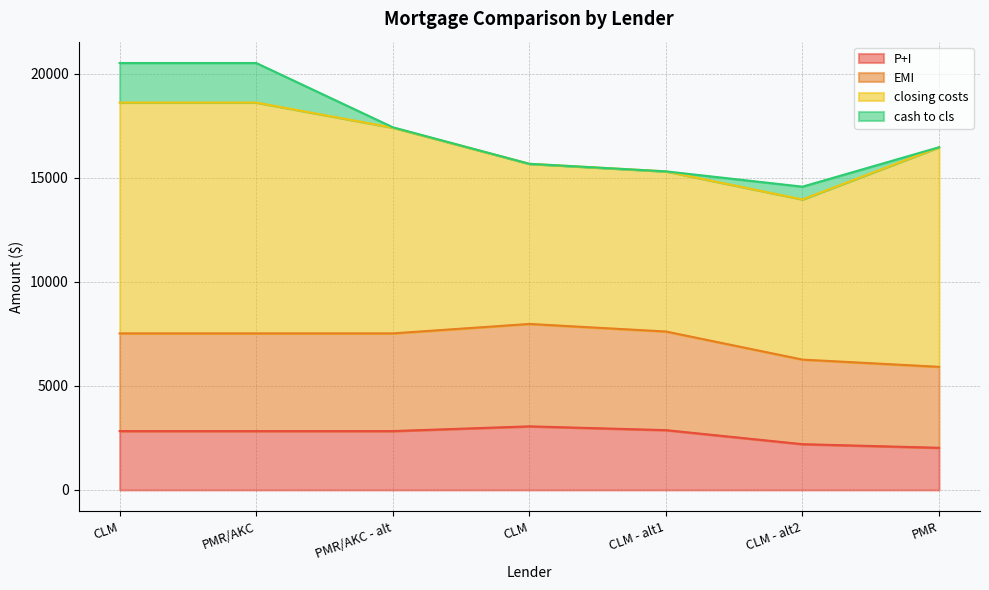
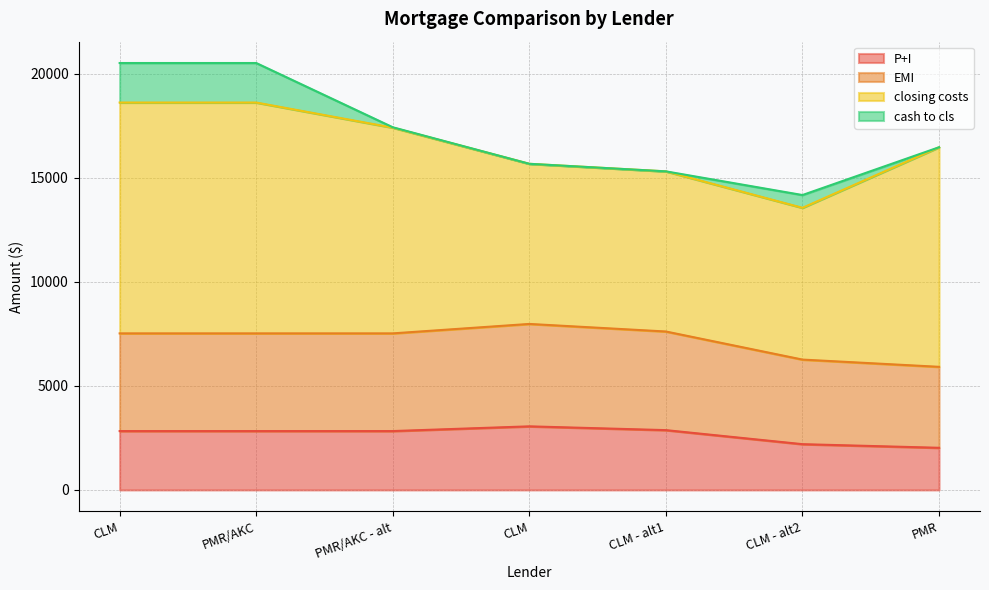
closing costs, CLM - alt2: 7700 -> 7300
